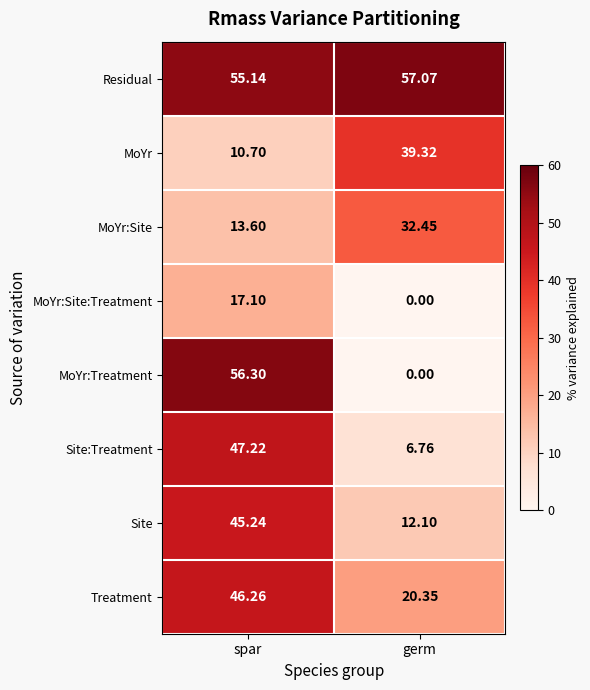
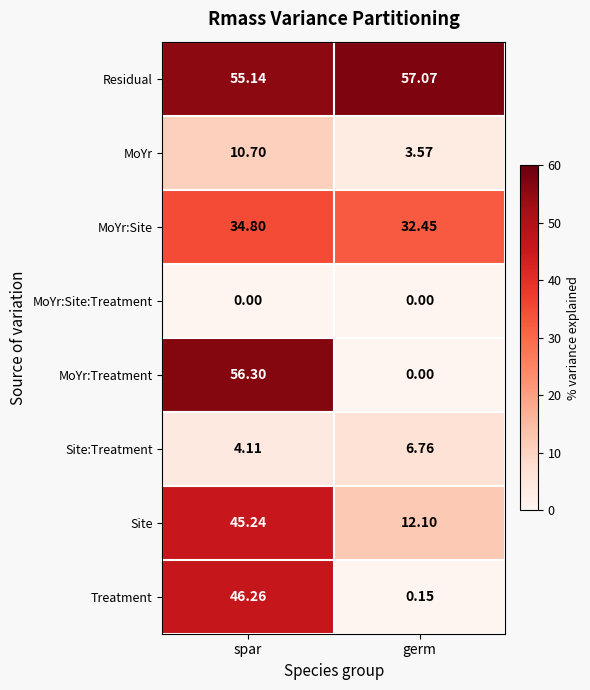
MoYr, germ: 39.32 -> 3.57
MoYr:Site, spar: 13.60 -> 34.80
MoYr:Site:Treatment, spar: 17.10 -> 0.00
Site:Treatment, spar: 47.22 -> 4.11
Treatment, germ: 20.35 -> 0.15
